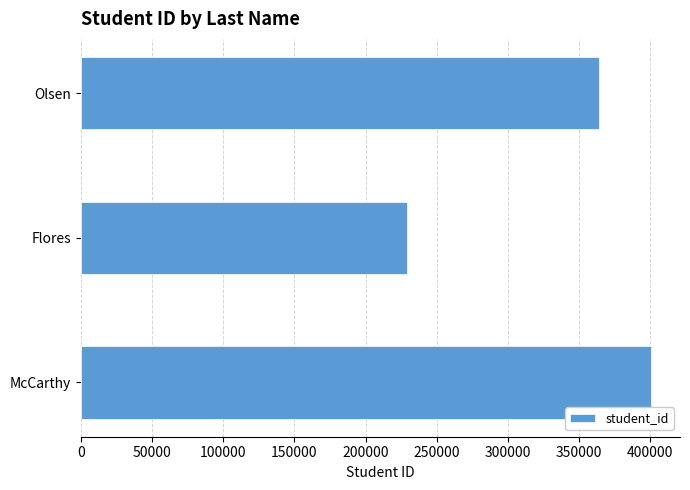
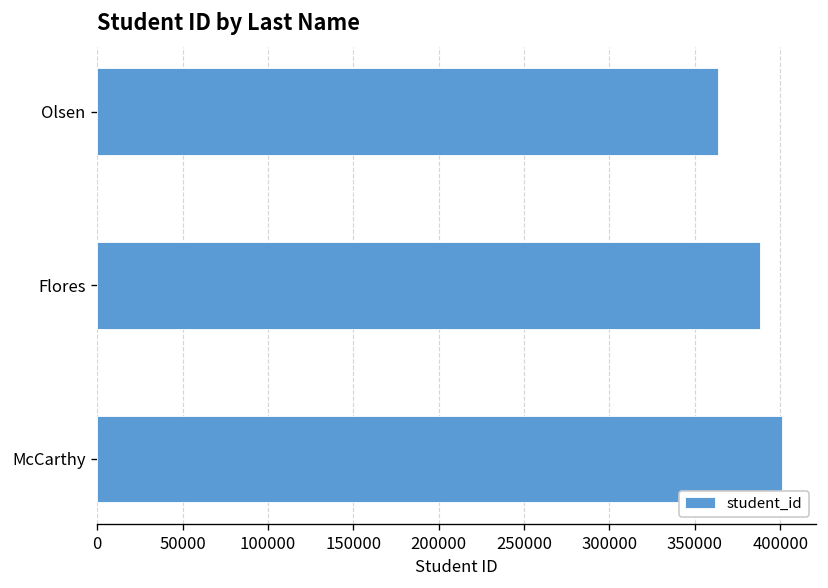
Flores: 229000 -> 388000
